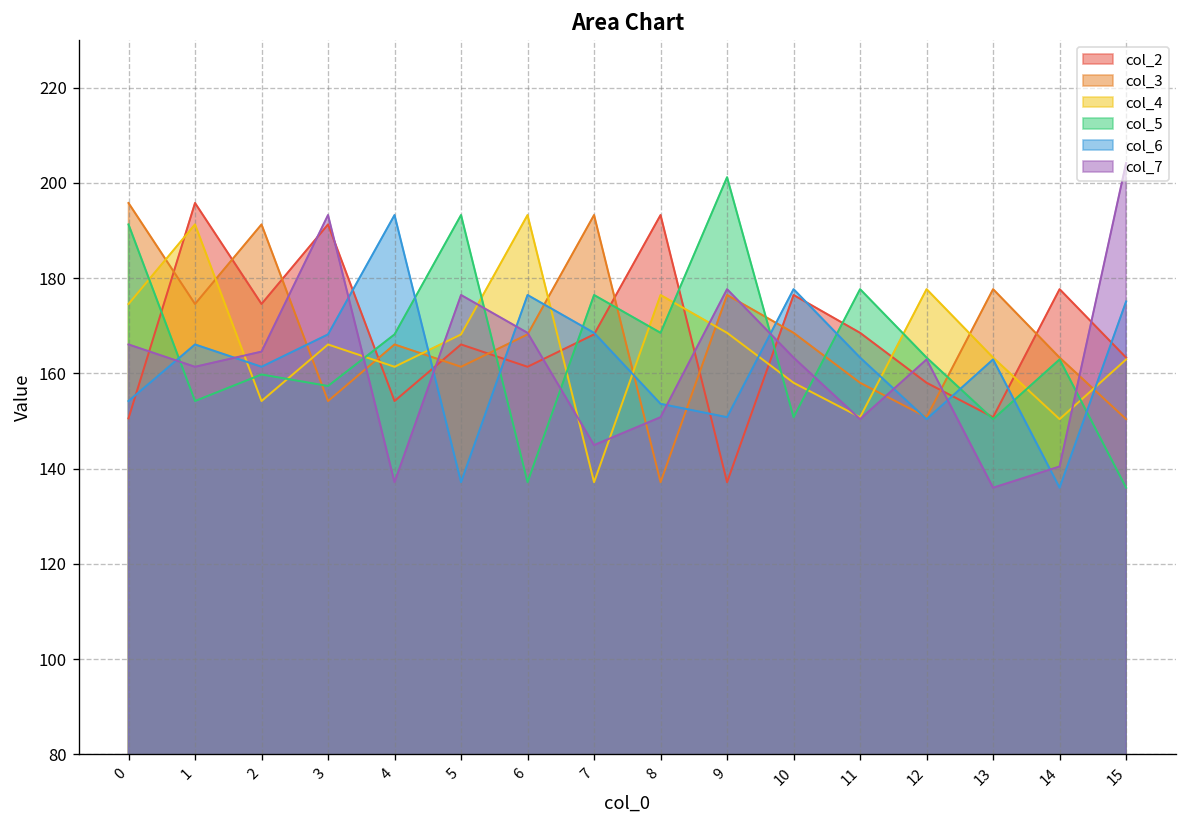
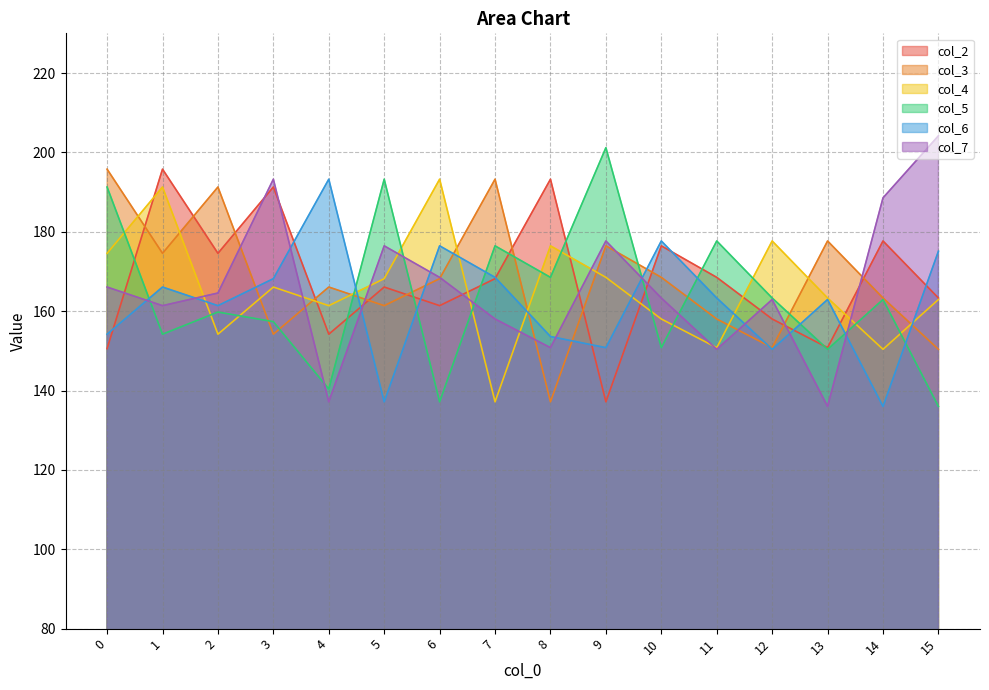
col_5, 4: 168 -> 140
col_7, 7: 145 -> 158
col_7, 14: 140 -> 189
